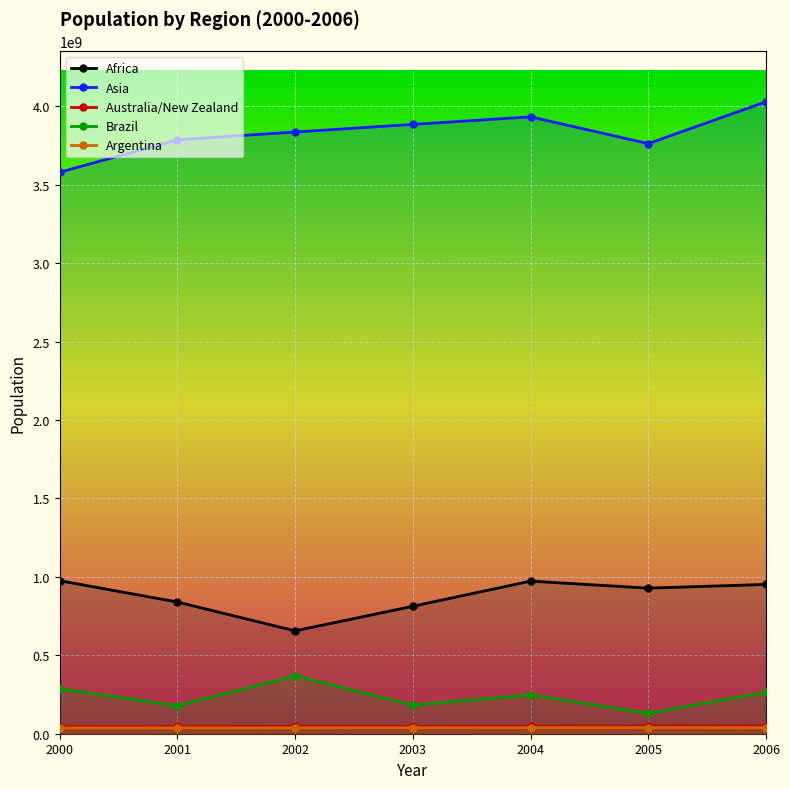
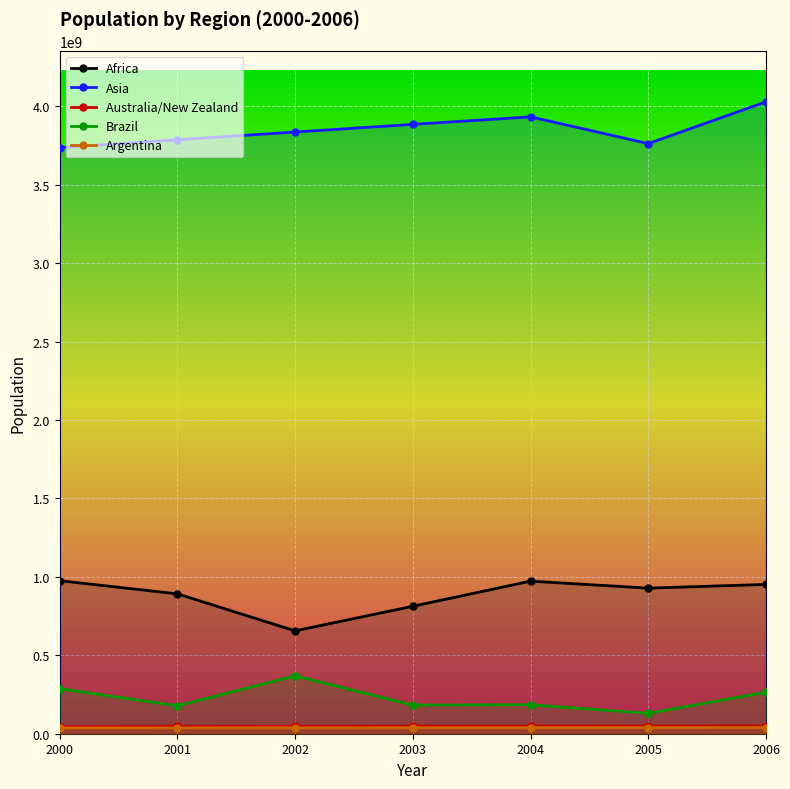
Asia, 2000: 3580000000 -> 3740000000
Africa, 2001: 840000000 -> 890000000
Brazil, 2004: 250000000 -> 180000000
